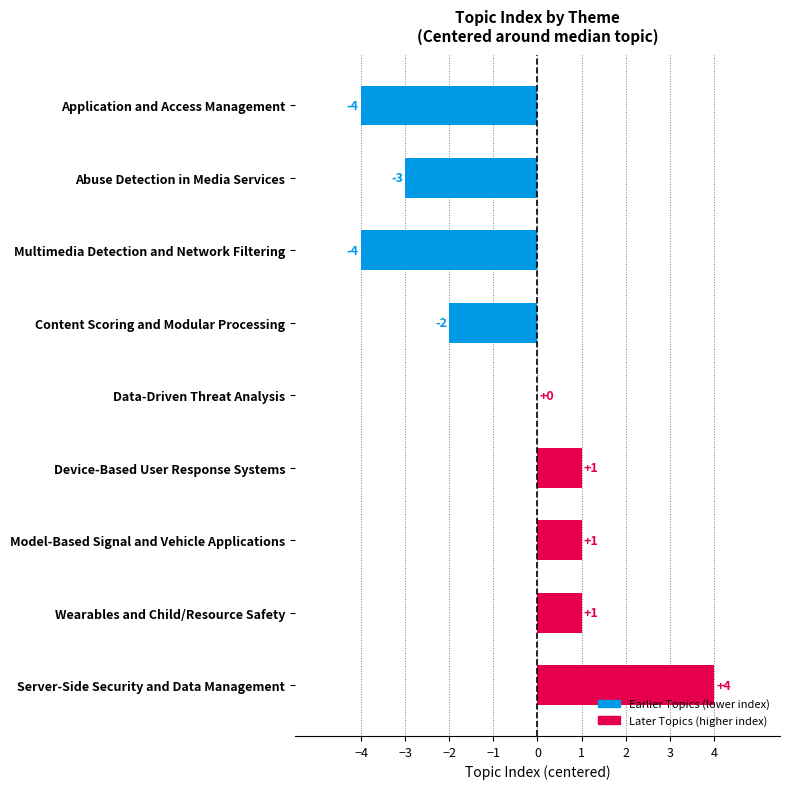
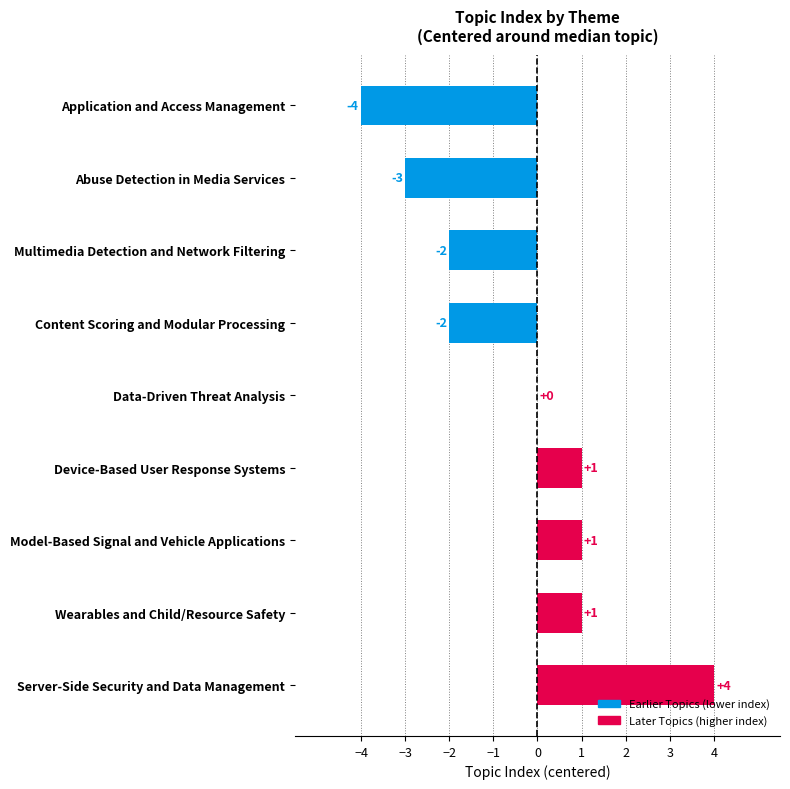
Multimedia Detection and Network Filtering: -4 -> -2
